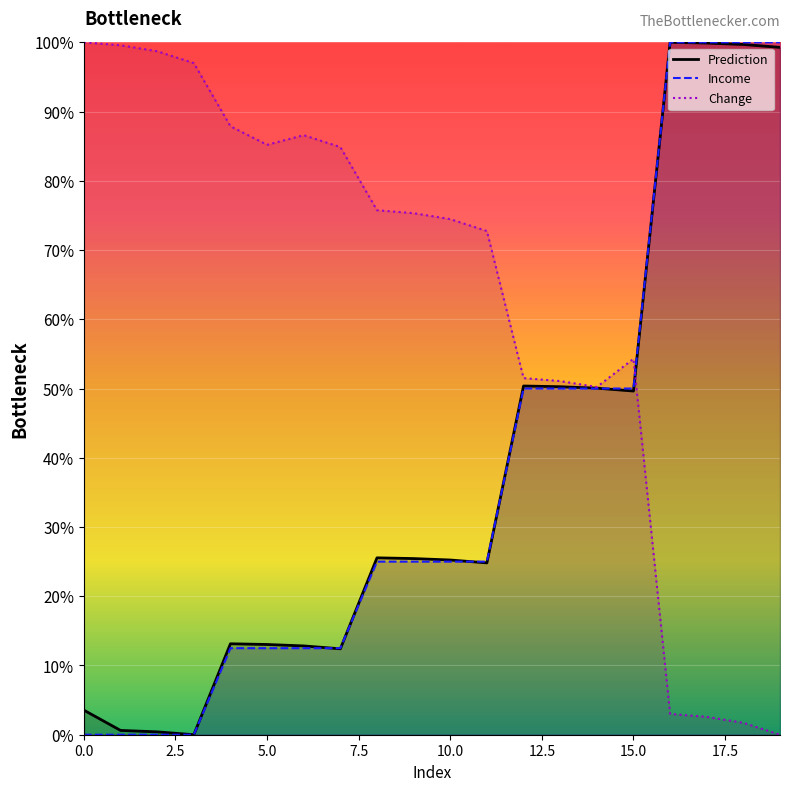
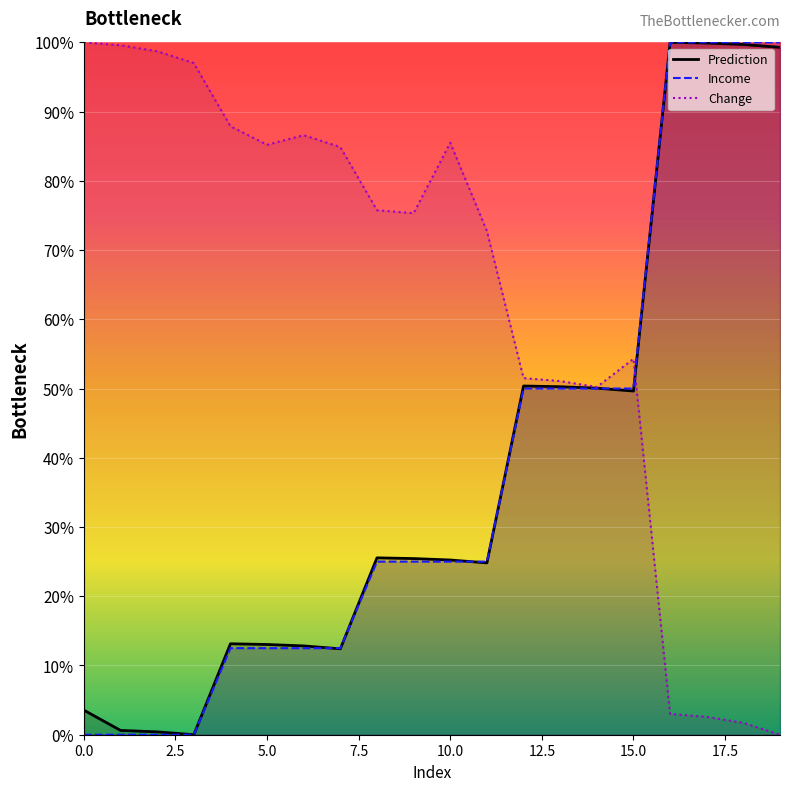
Change, 10.0: 74% -> 85%
